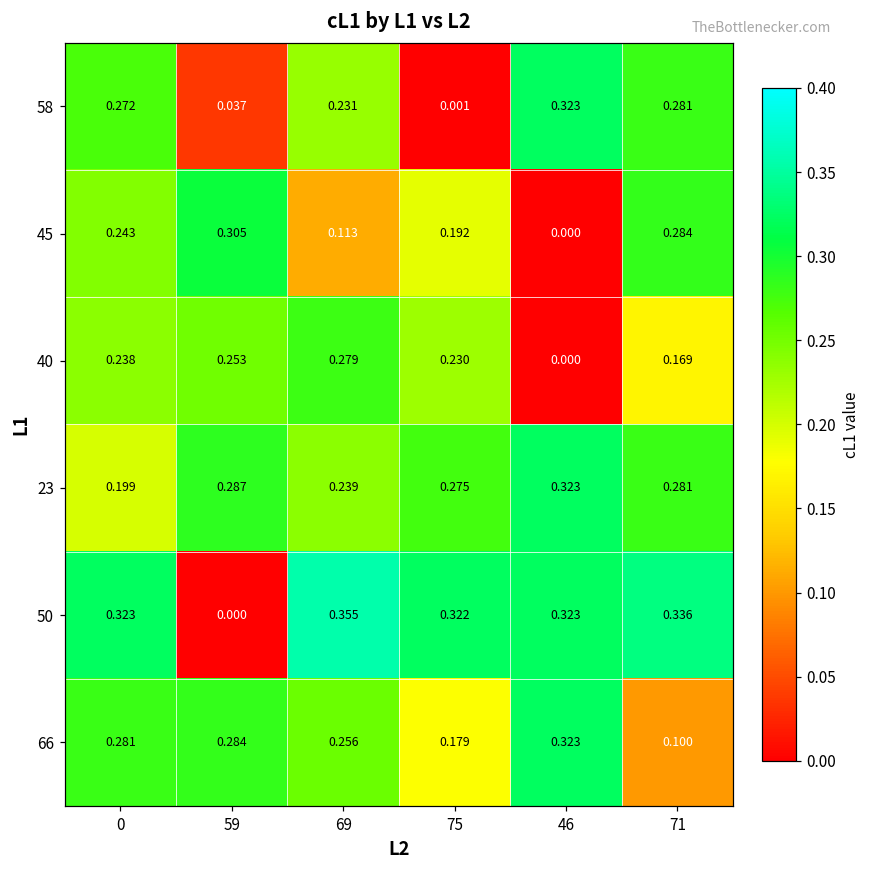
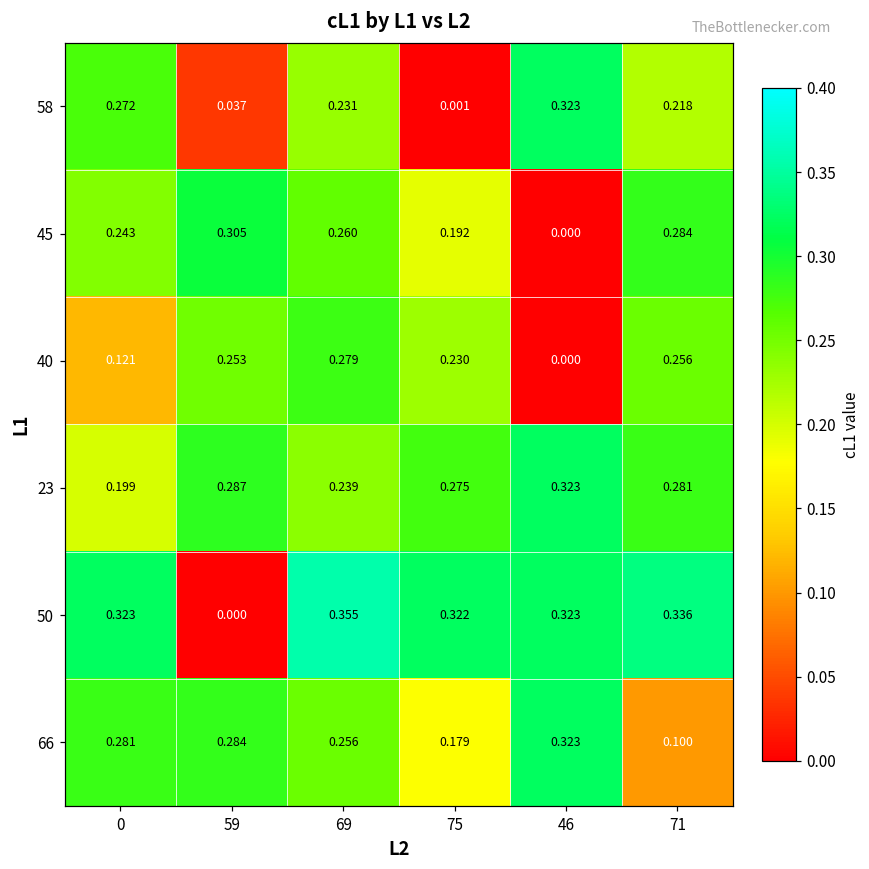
58, 71: 0.281 -> 0.218
45, 69: 0.113 -> 0.260
40, 0: 0.238 -> 0.121
40, 71: 0.169 -> 0.256
